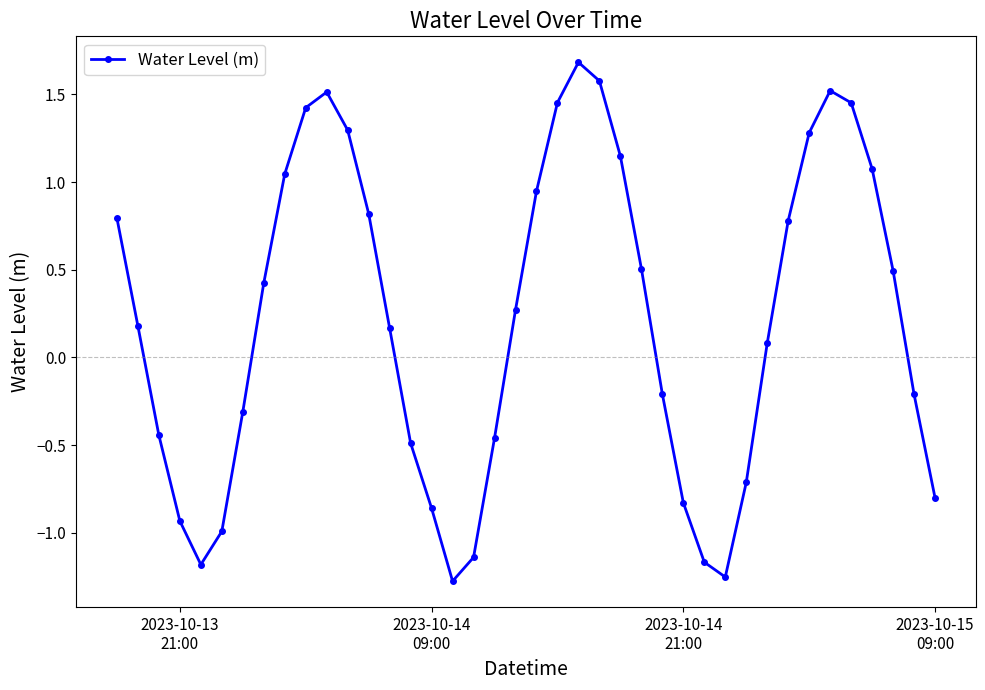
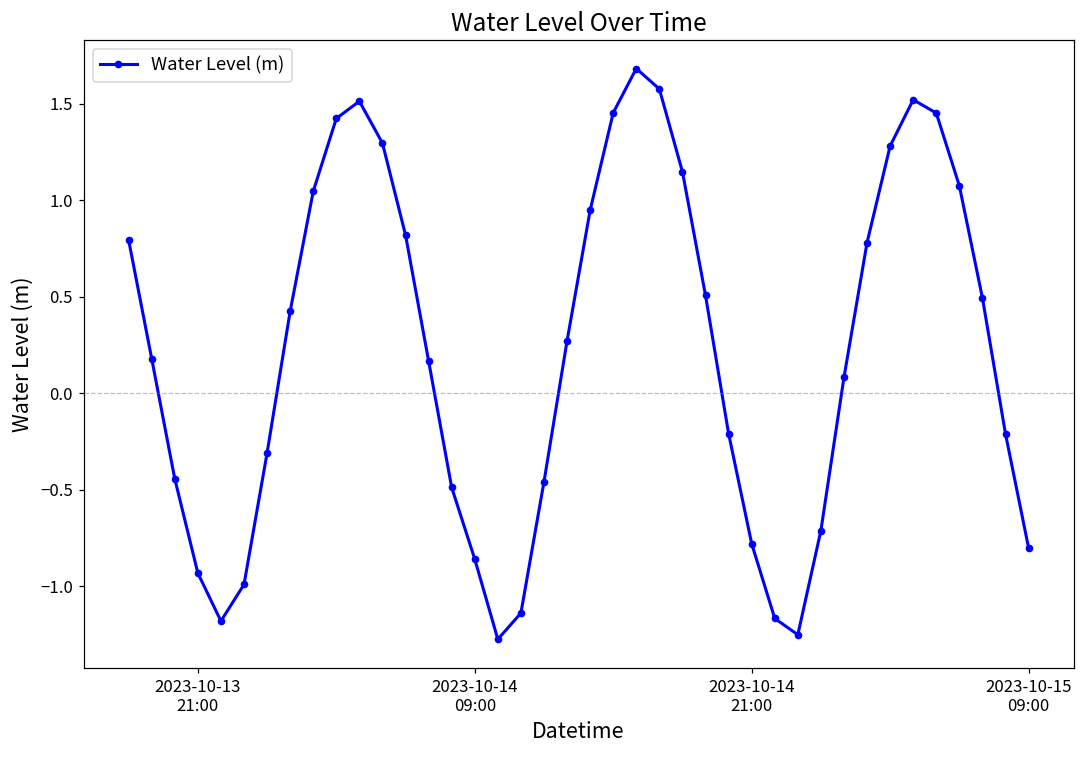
2023-10-14 21:00: -0.83 -> -0.78
